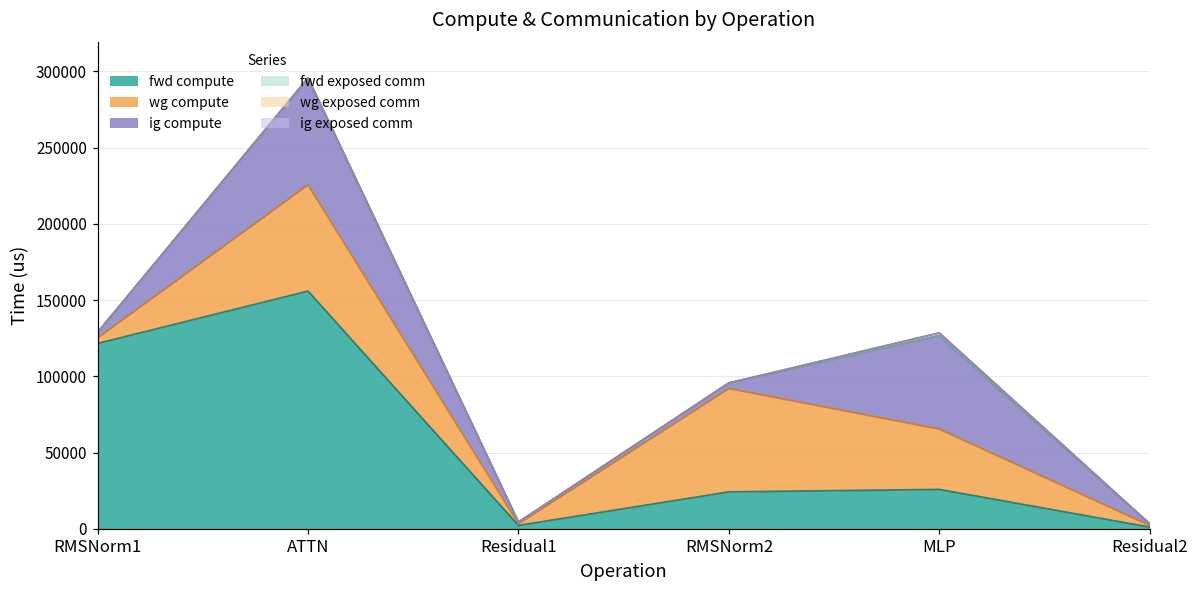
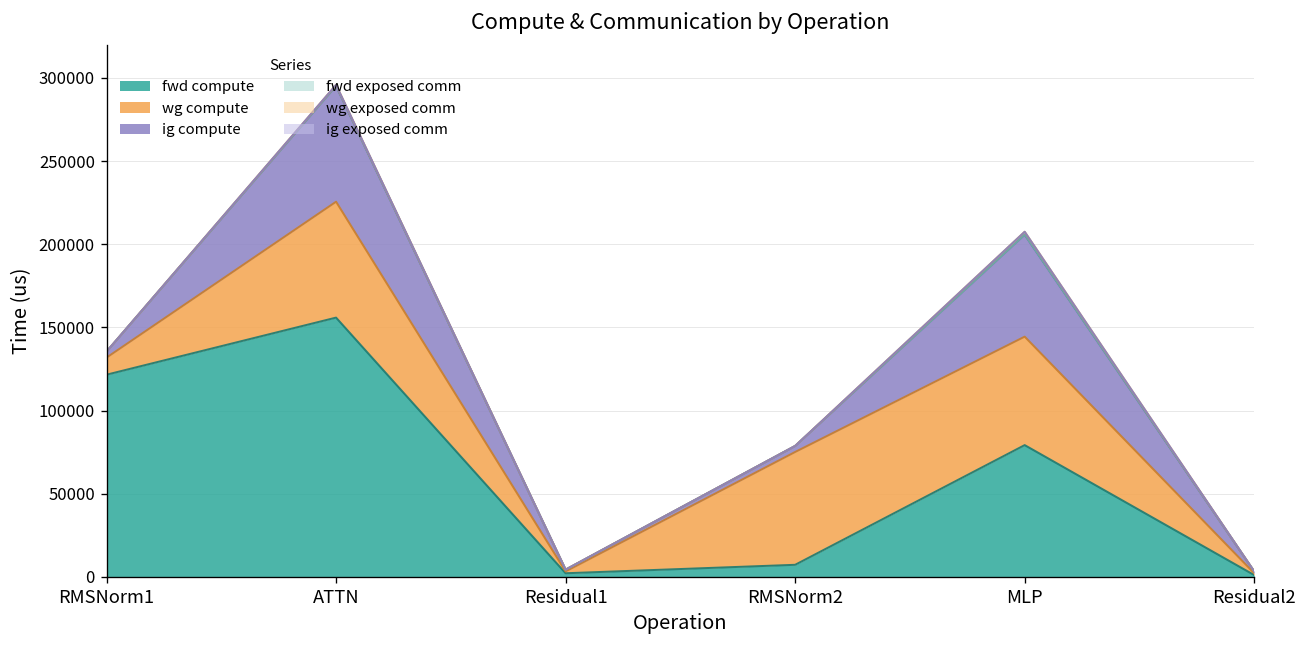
wg compute, RMSNorm1: 4000 -> 10000
fwd compute, RMSNorm2: 24000 -> 7000
fwd compute, MLP: 26000 -> 79000
wg compute, MLP: 40000 -> 65000
